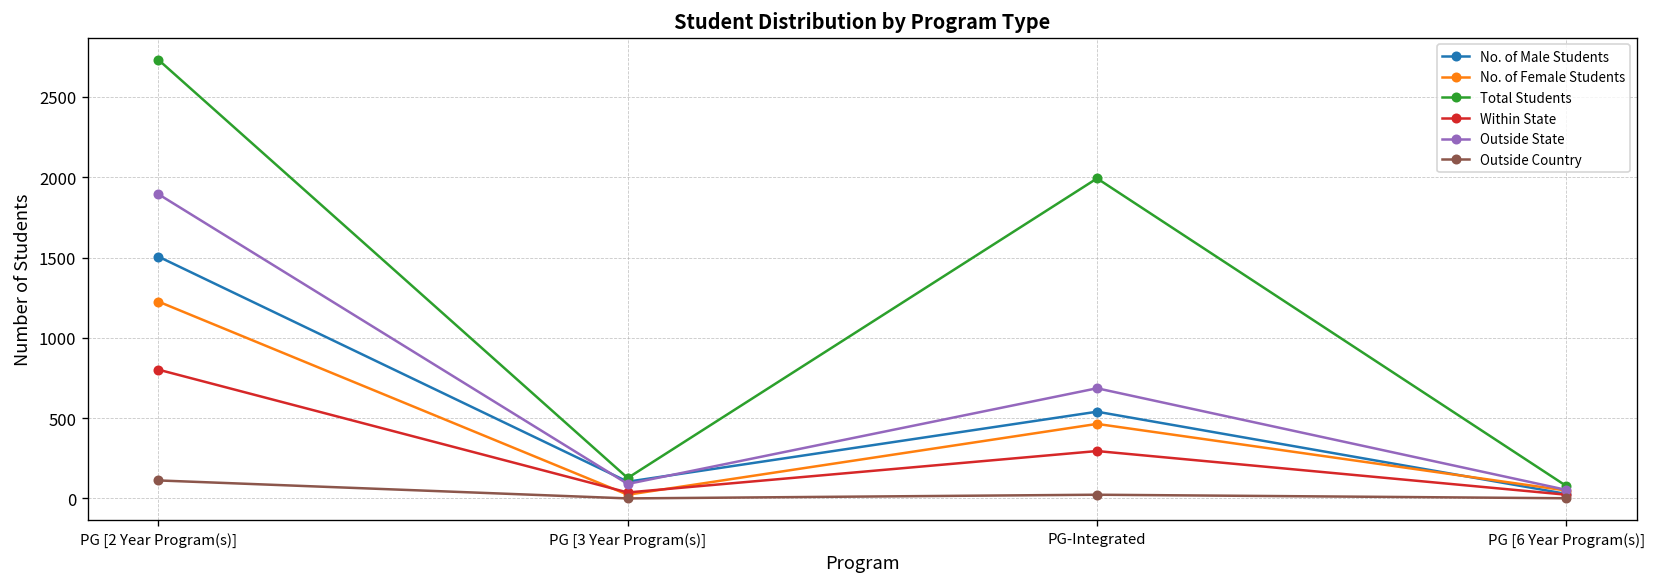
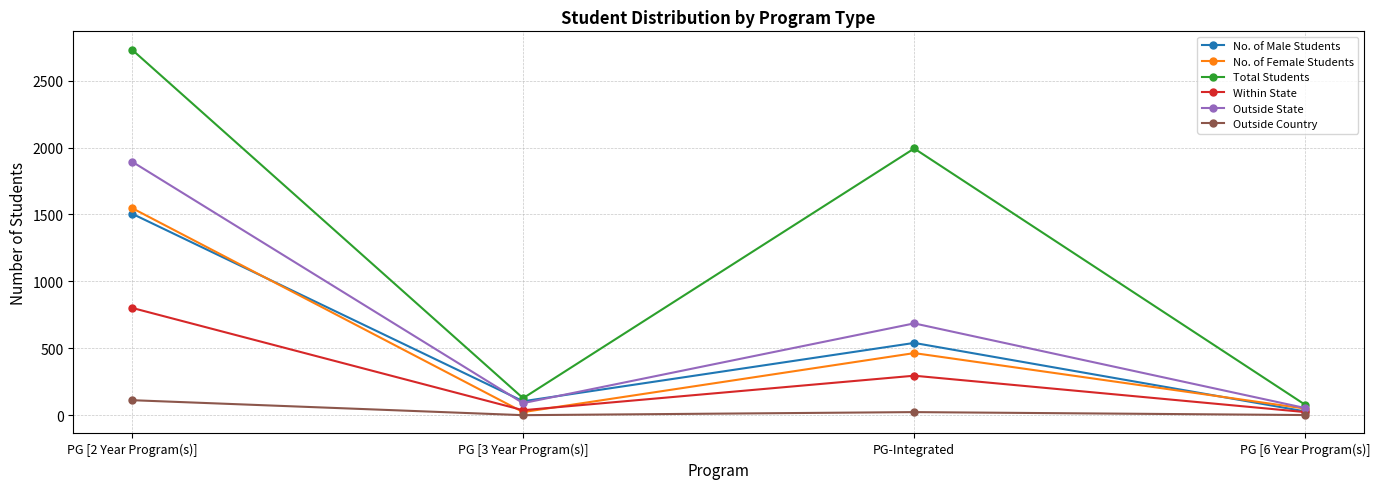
No. of Female Students, PG [2 Year Program(s)]: 1230 -> 1550
